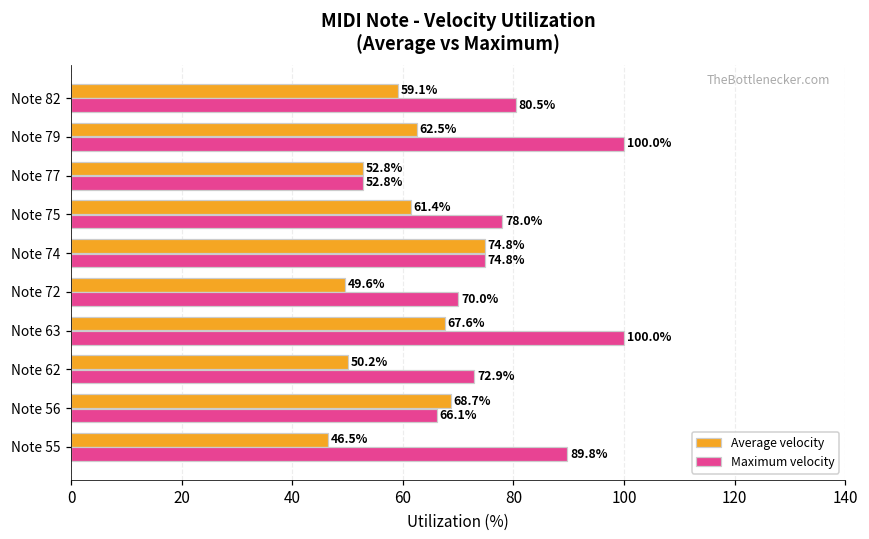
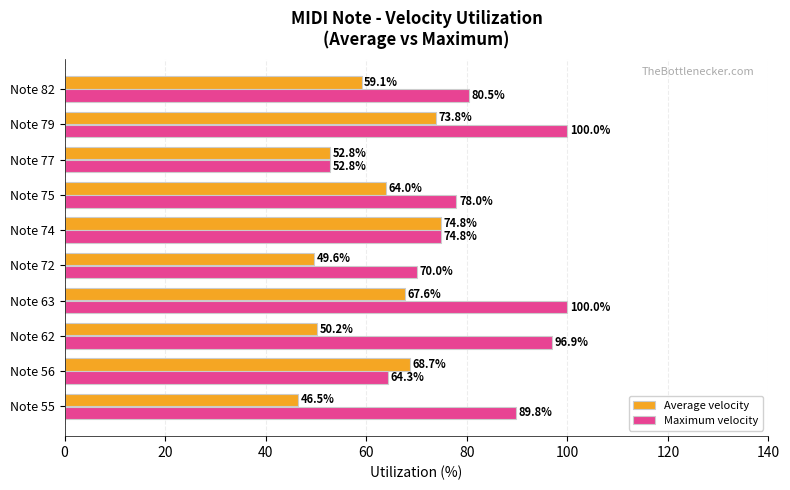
Average velocity, Note 79: 62.5% -> 73.8%
Average velocity, Note 75: 61.4% -> 64.0%
Maximum velocity, Note 62: 72.9% -> 96.9%
Maximum velocity, Note 56: 66.1% -> 64.3%
